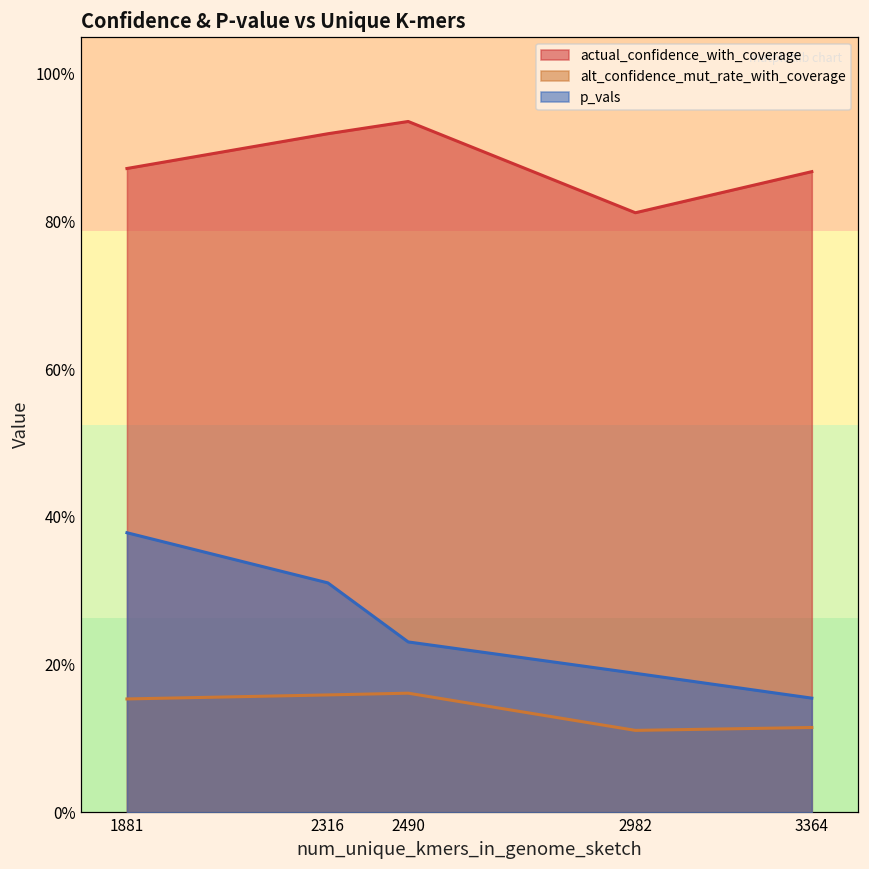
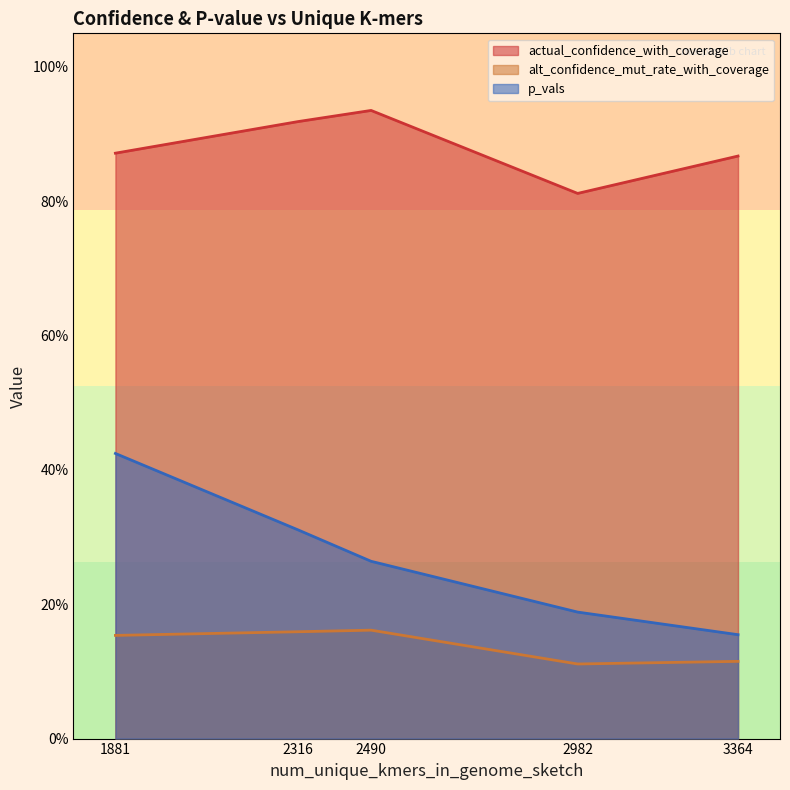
p_vals, 1881: 38% -> 42%
p_vals, 2490: 23% -> 26%
